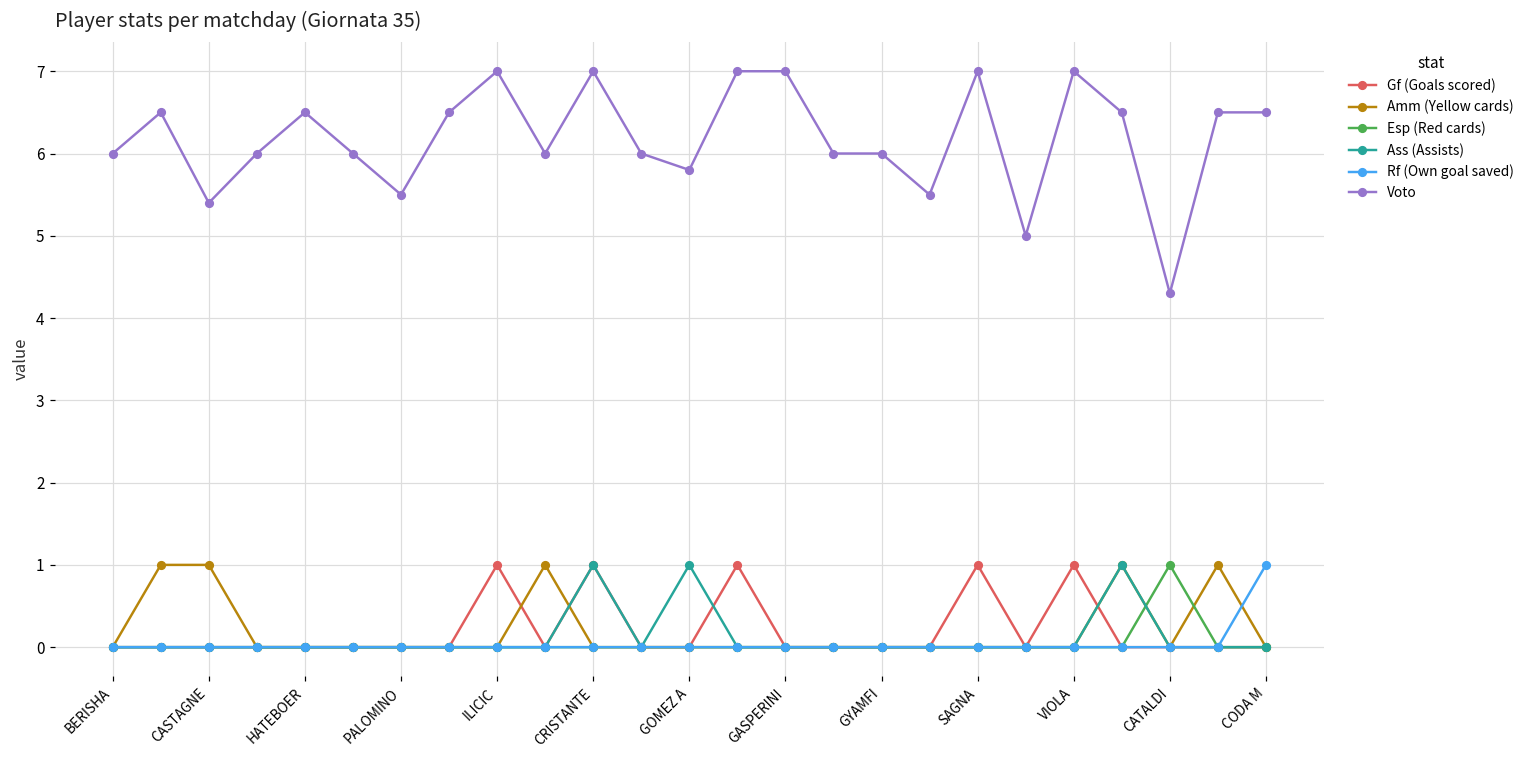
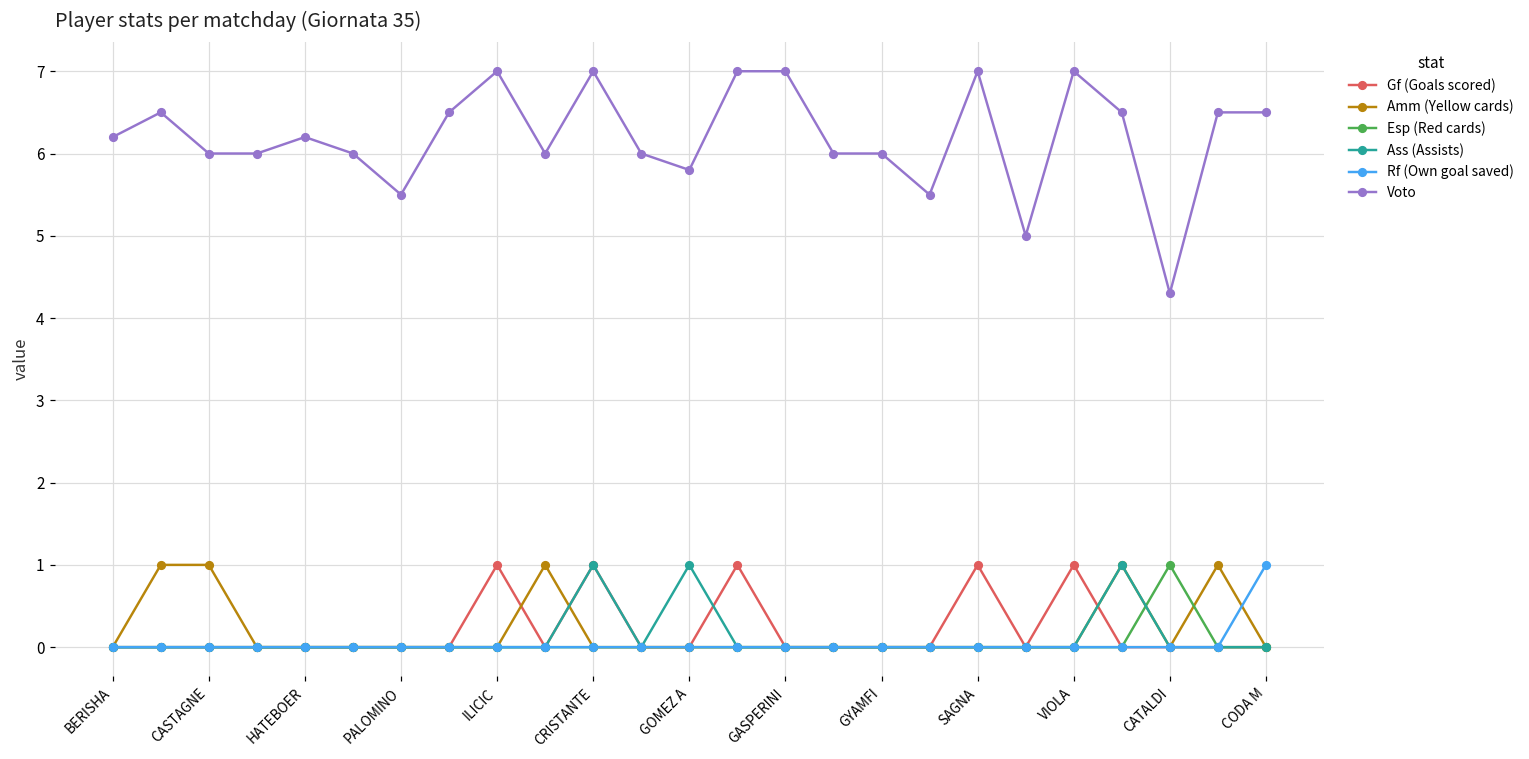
Voto, BERISHA: 6.0 -> 6.2
Voto, CASTAGNE: 5.4 -> 6.0
Voto, HATEBOER: 6.5 -> 6.2
